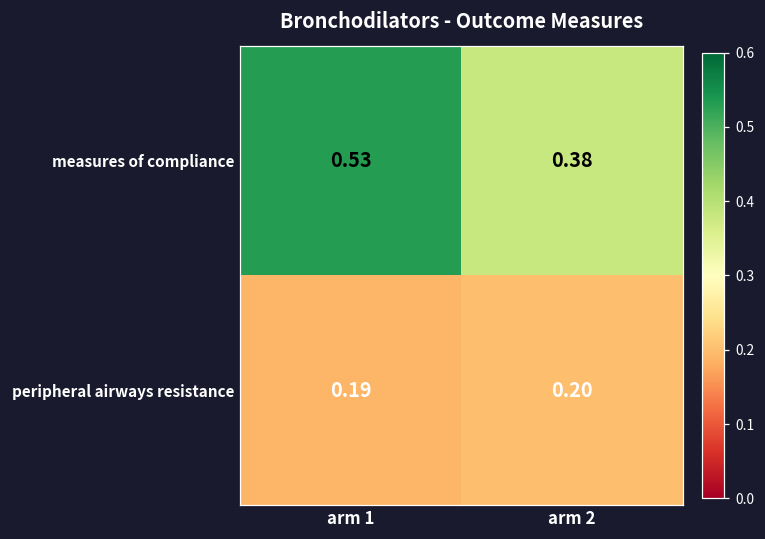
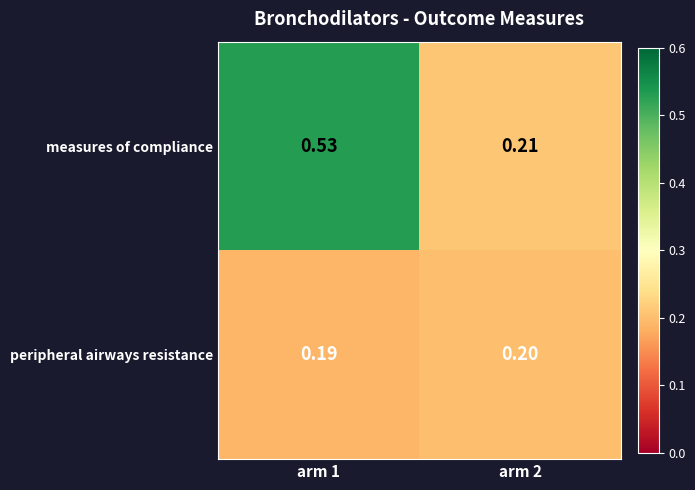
measures of compliance, arm 2: 0.38 -> 0.21
